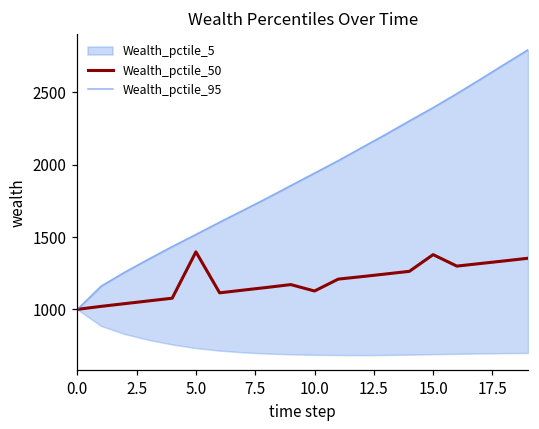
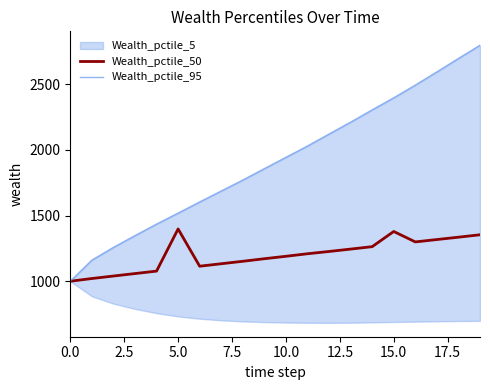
Wealth_pctile_50, 10.0: 1130 -> 1190
